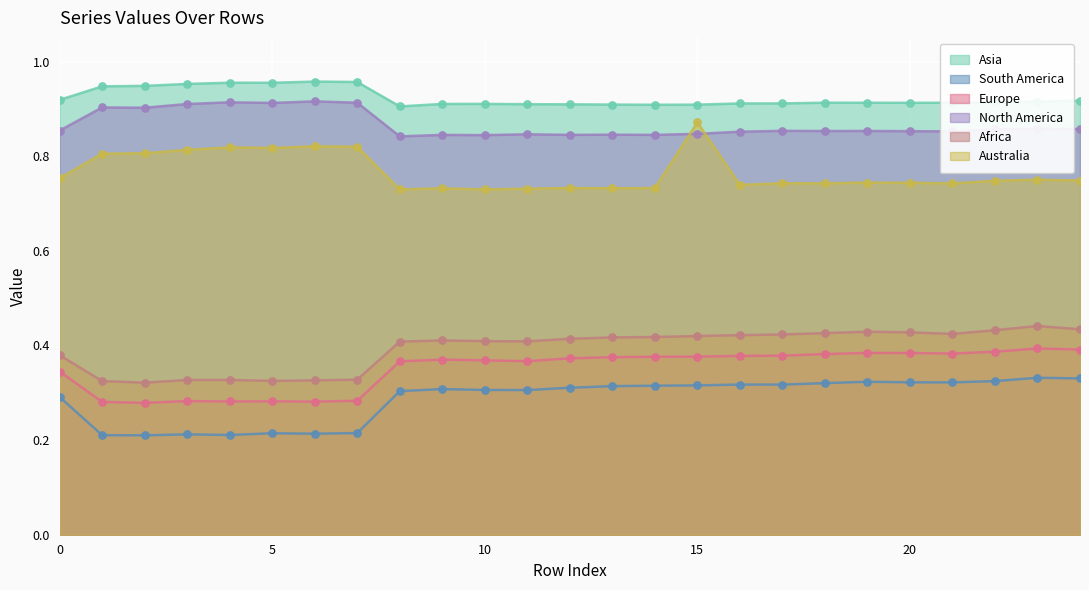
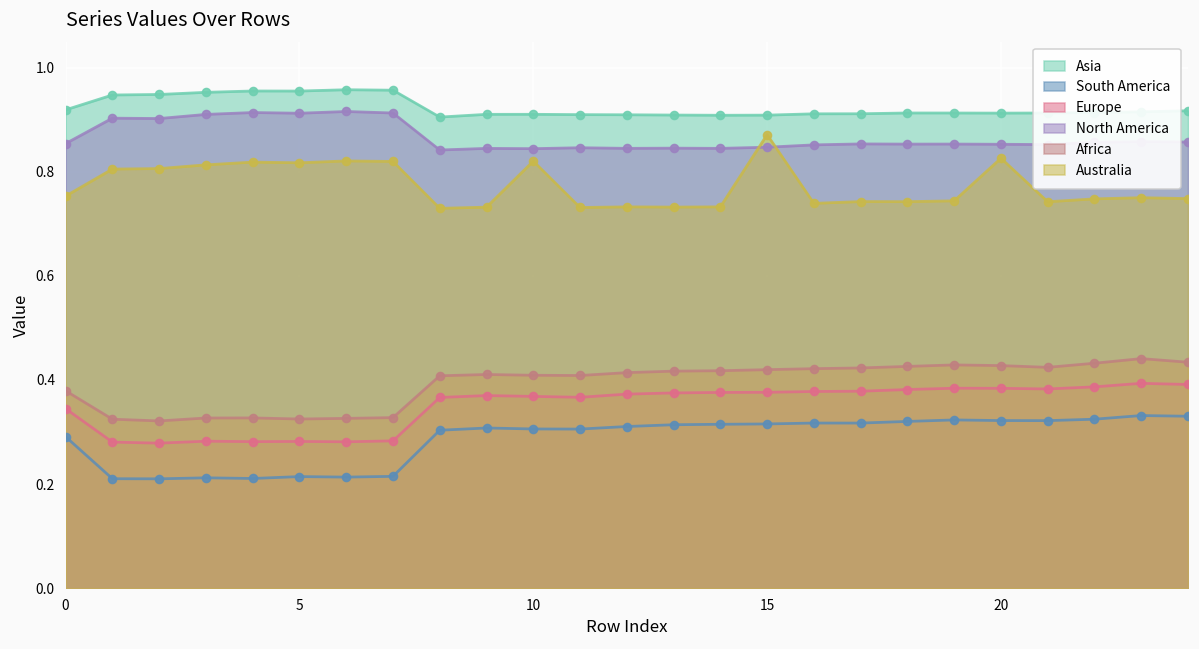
Australia, 10: 0.73 -> 0.82
Australia, 20: 0.74 -> 0.83
